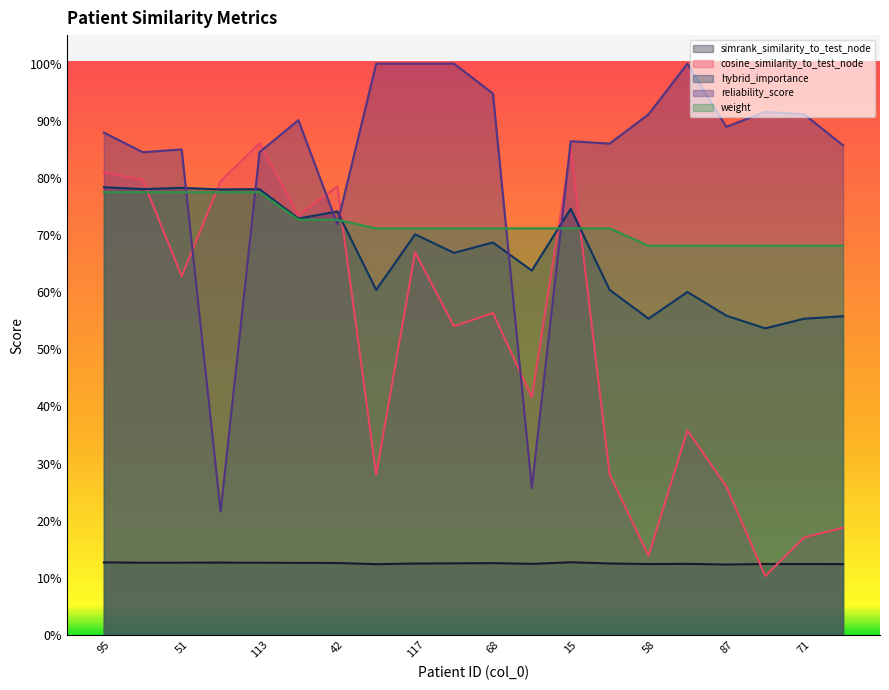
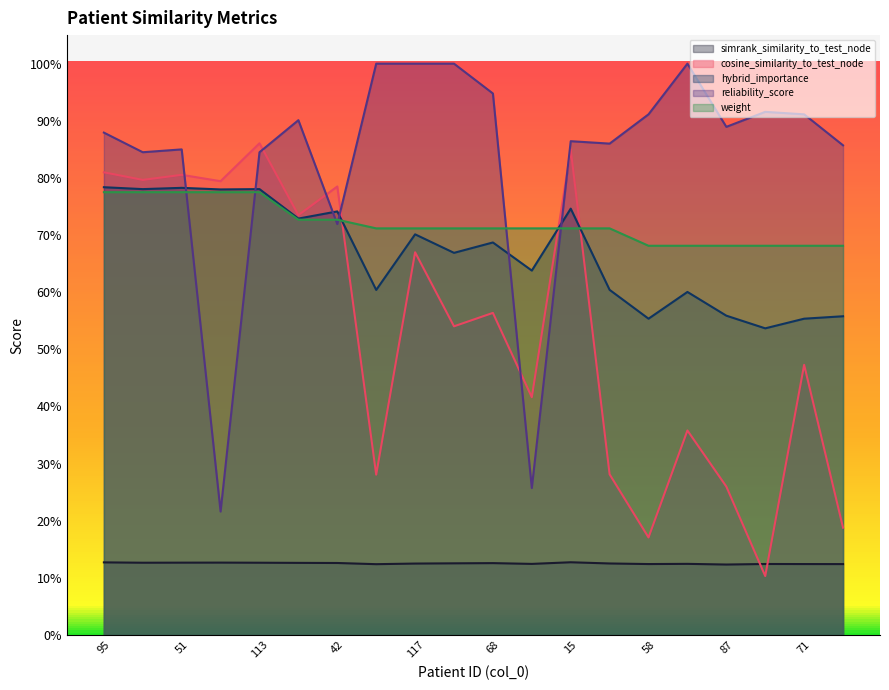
cosine_similarity_to_test_node, 51: 63% -> 81%
cosine_similarity_to_test_node, 58: 14% -> 17%
cosine_similarity_to_test_node, 71: 17% -> 47%
